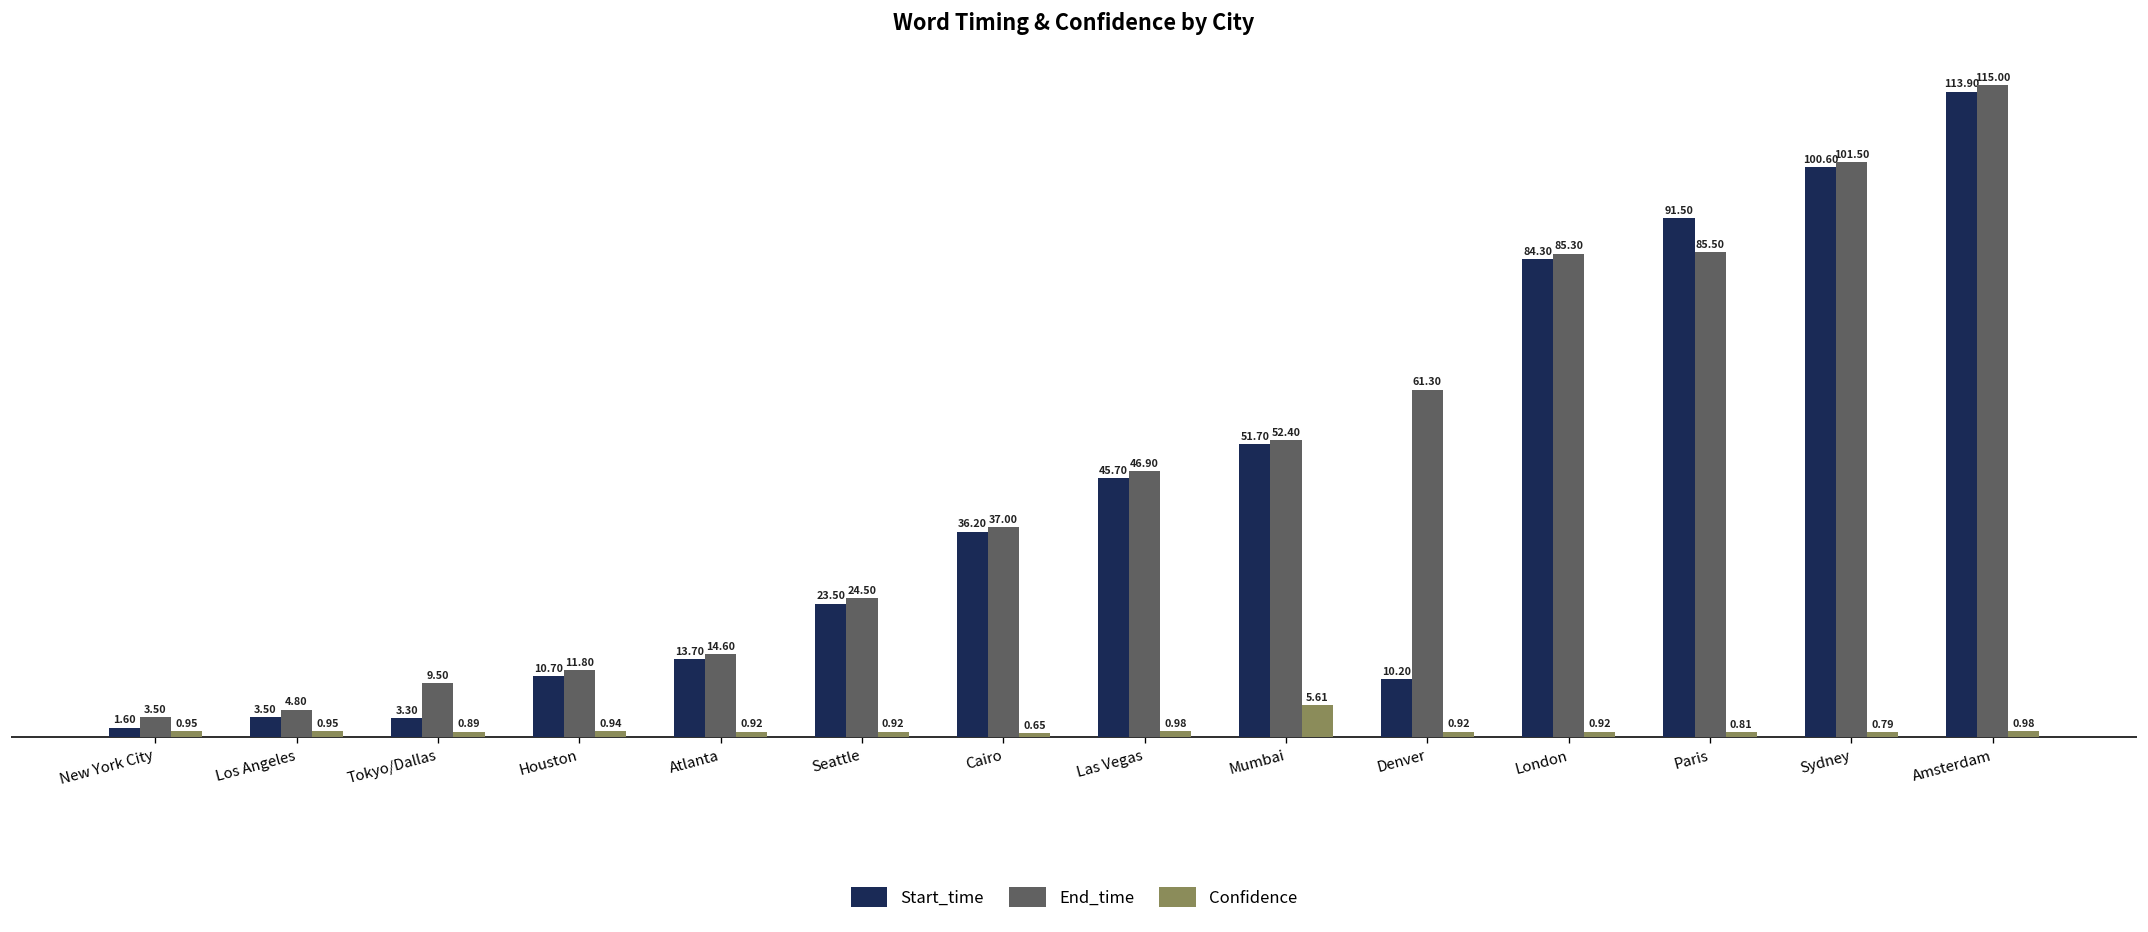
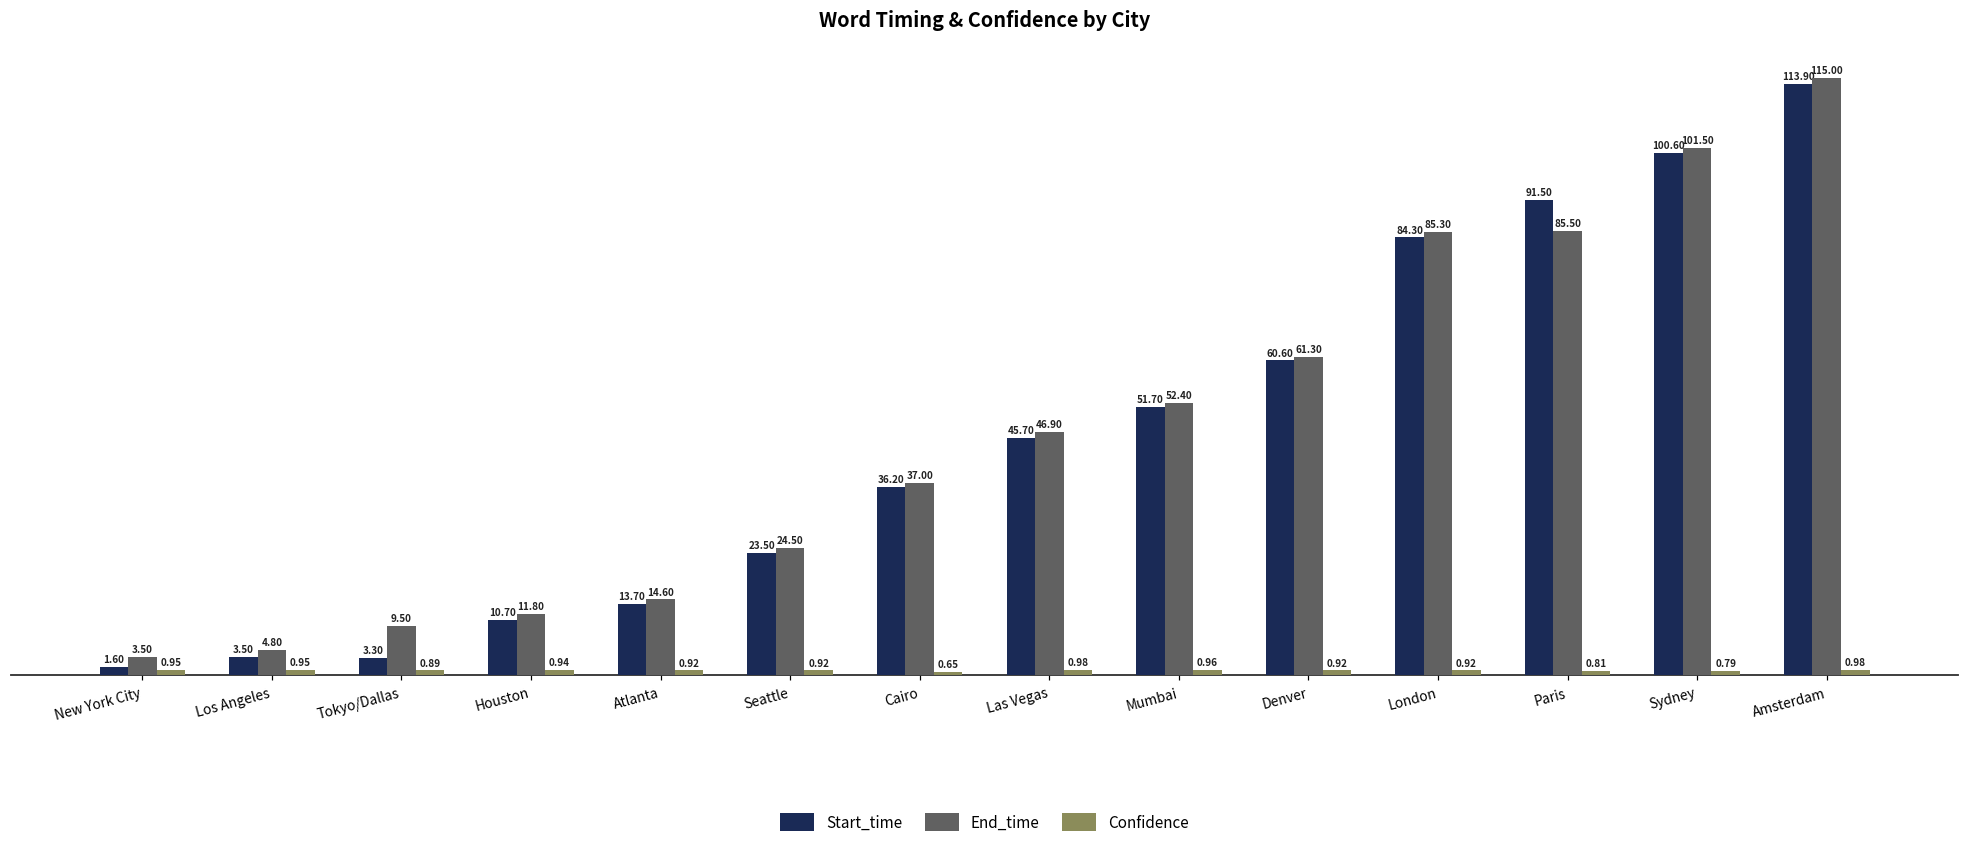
Confidence, Mumbai: 5.61 -> 0.96
Start_time, Denver: 10.20 -> 60.60
